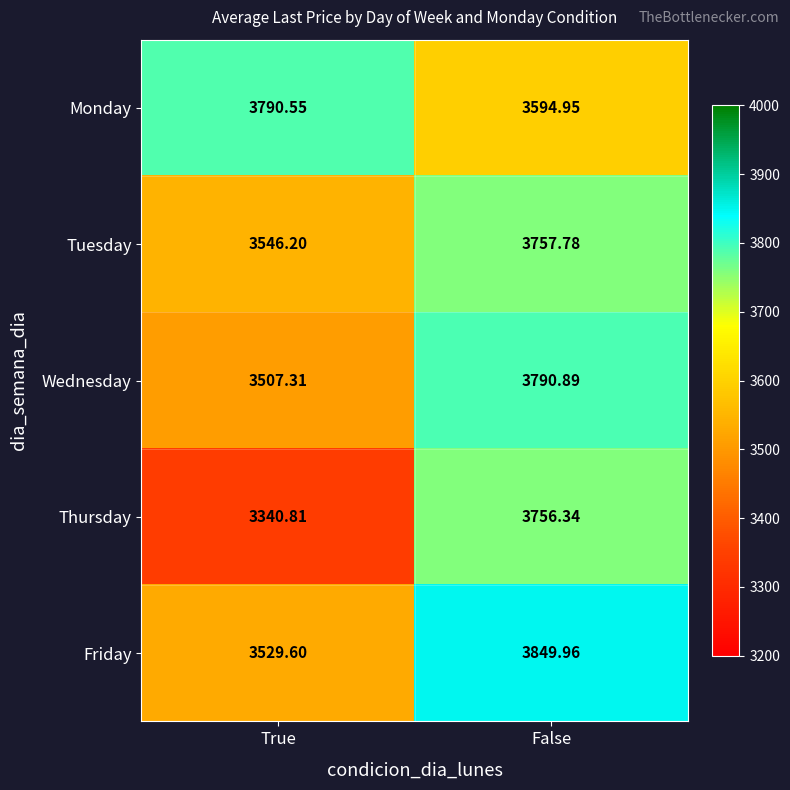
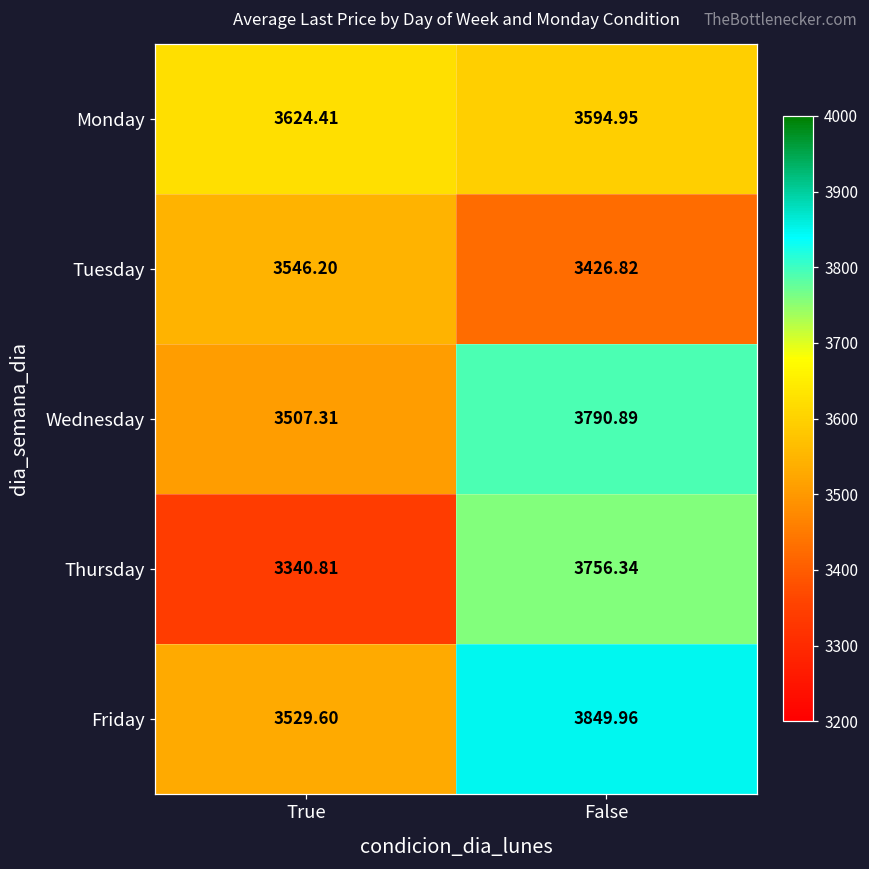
Monday, True: 3790.55 -> 3624.41
Tuesday, False: 3757.78 -> 3426.82
